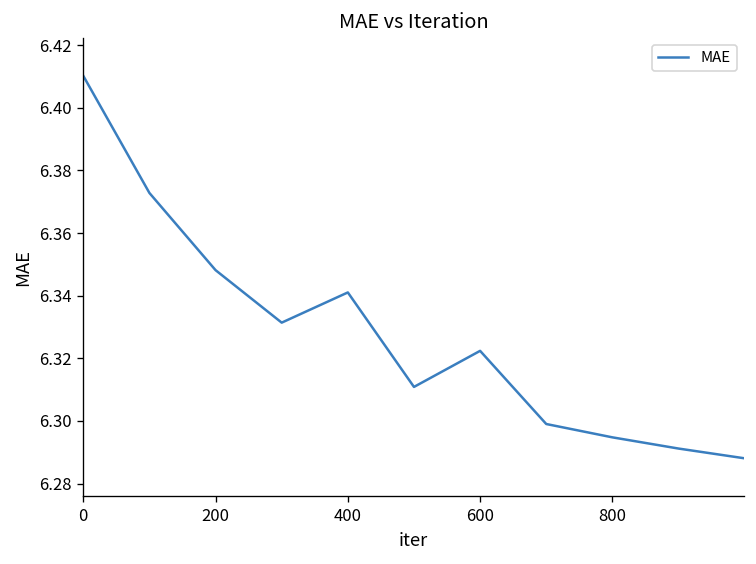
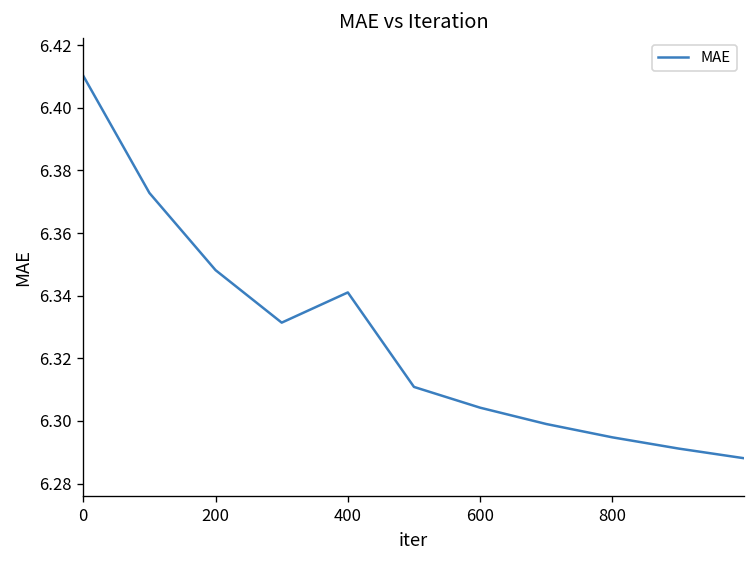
600: 6.322 -> 6.304
